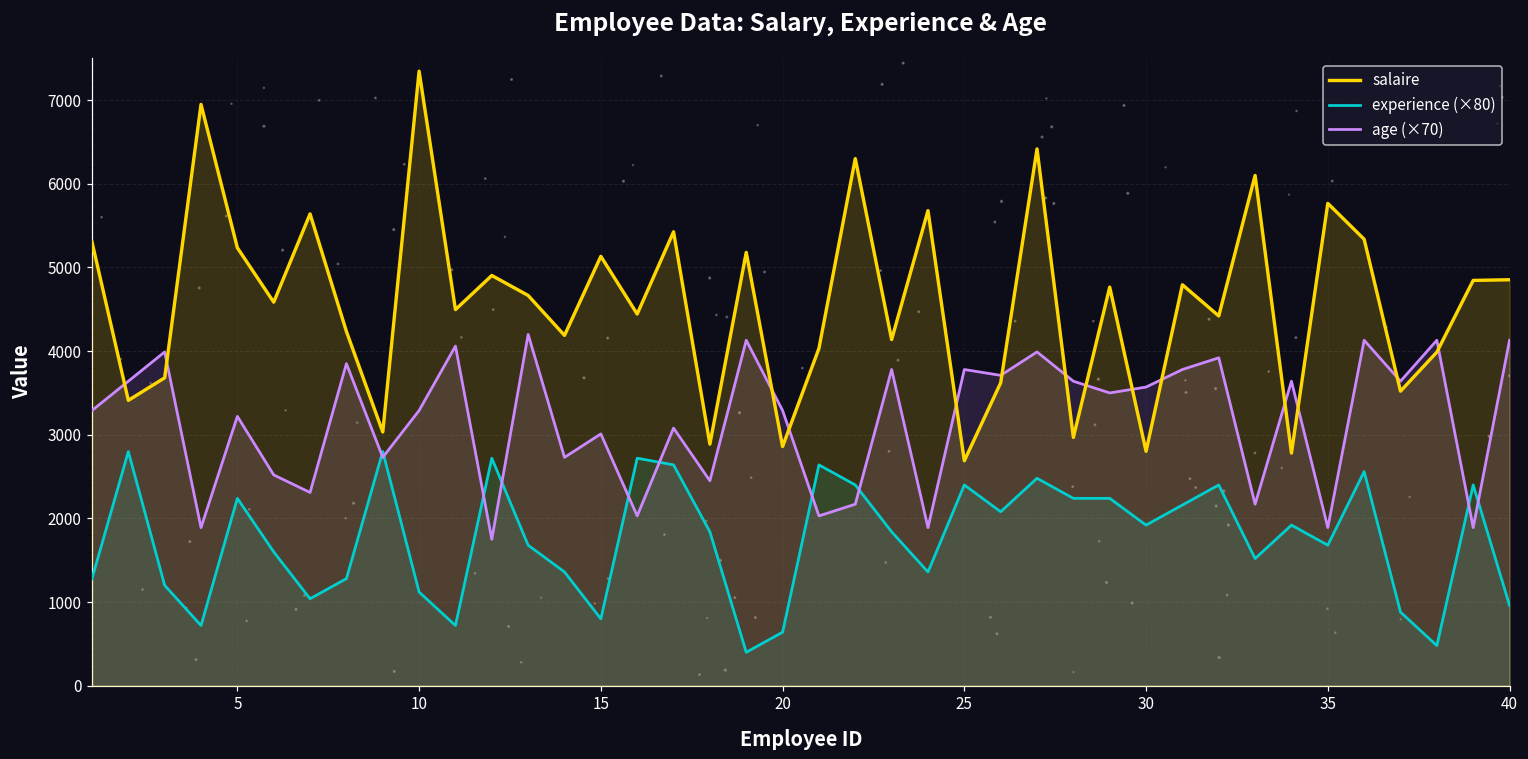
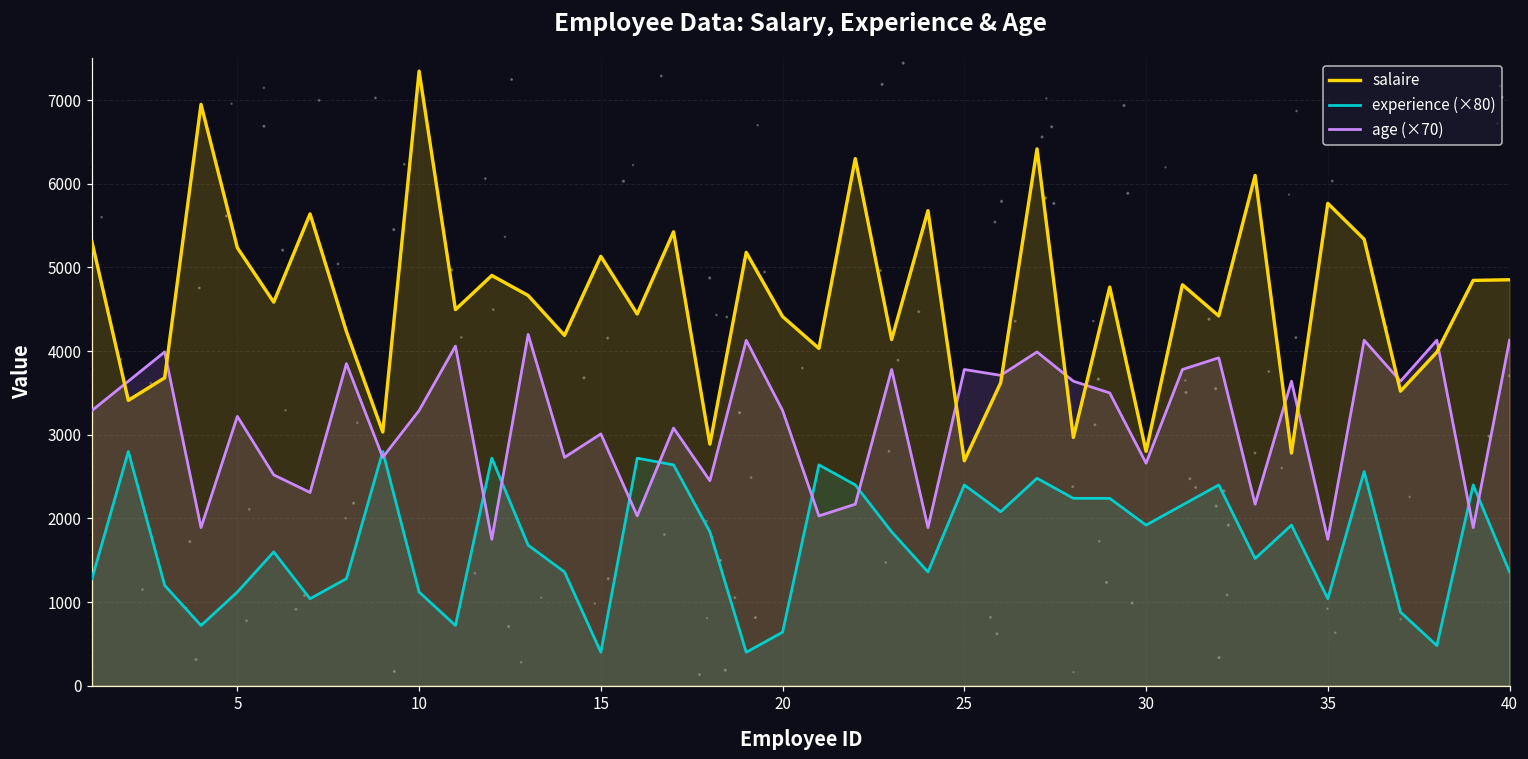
experience (×80), 5: 2200 -> 1100
experience (×80), 15: 800 -> 400
salaire, 20: 2900 -> 4400
age (×70), 30: 3600 -> 2700
experience (×80), 35: 1700 -> 1000
age (×70), 35: 1900 -> 1800
experience (×80), 40: 1000 -> 1400
